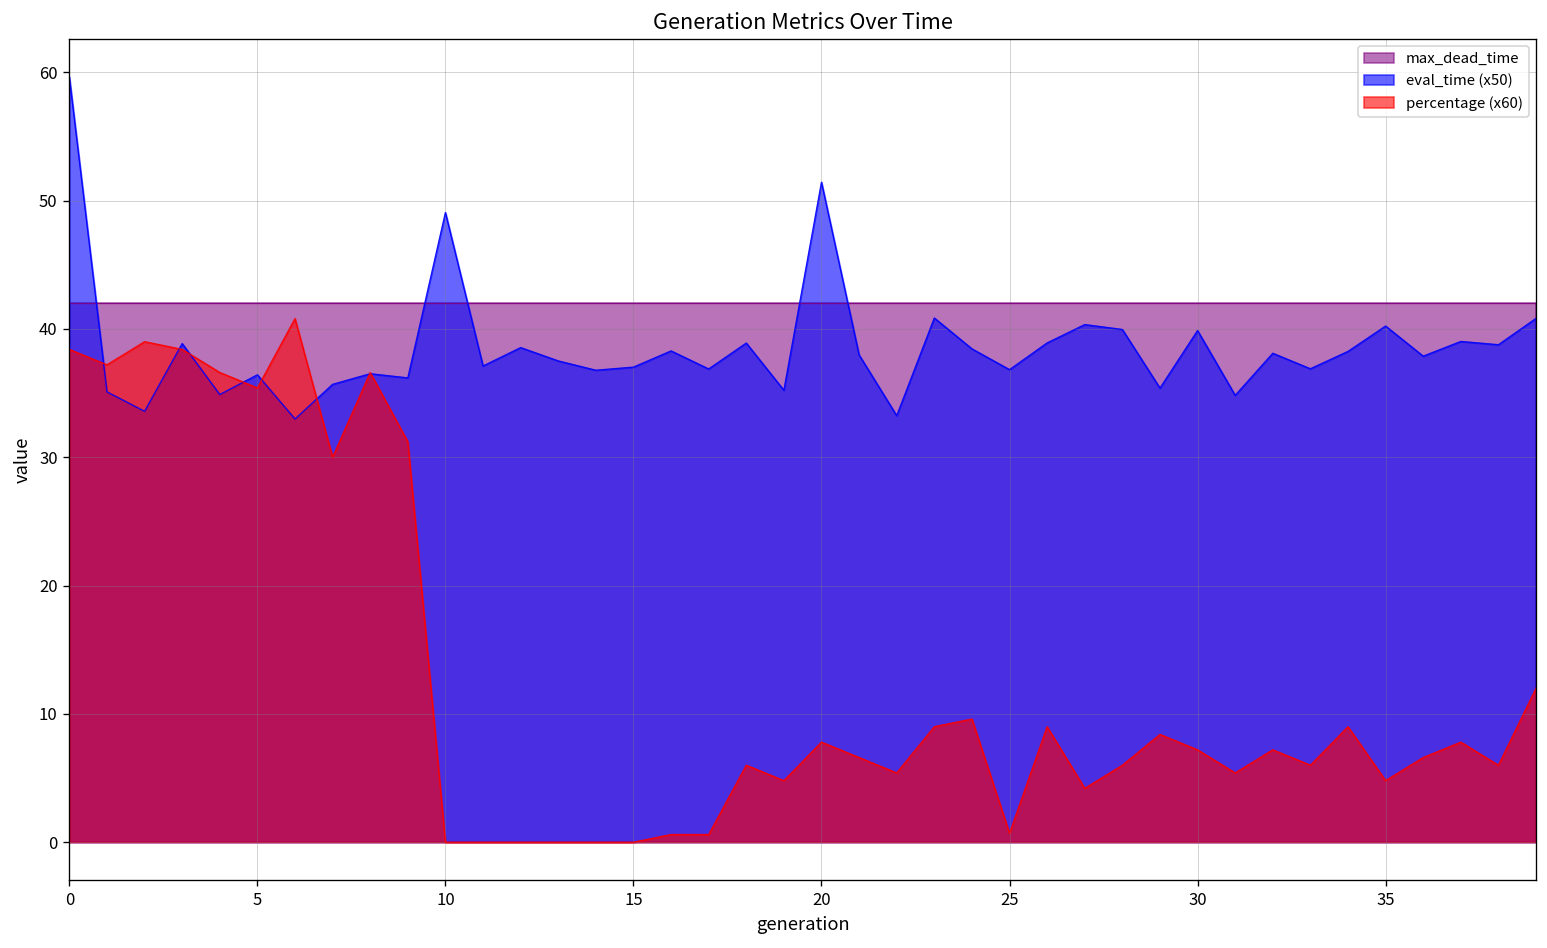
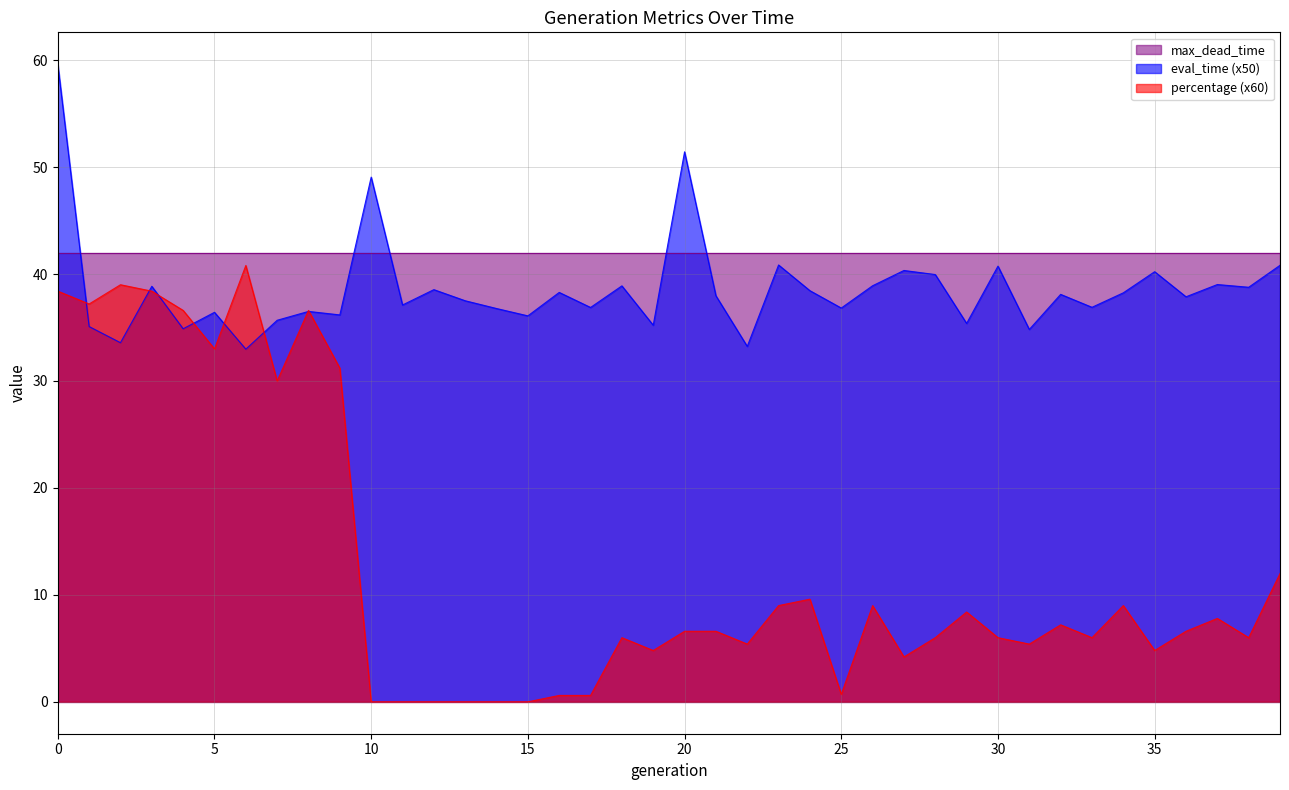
percentage (x60), 5: 35.4 -> 33.0
eval_time (x50), 15: 37.0 -> 36.1
percentage (x60), 20: 7.8 -> 6.6
eval_time (x50), 30: 39.9 -> 40.7
percentage (x60), 30: 7.2 -> 6.0
